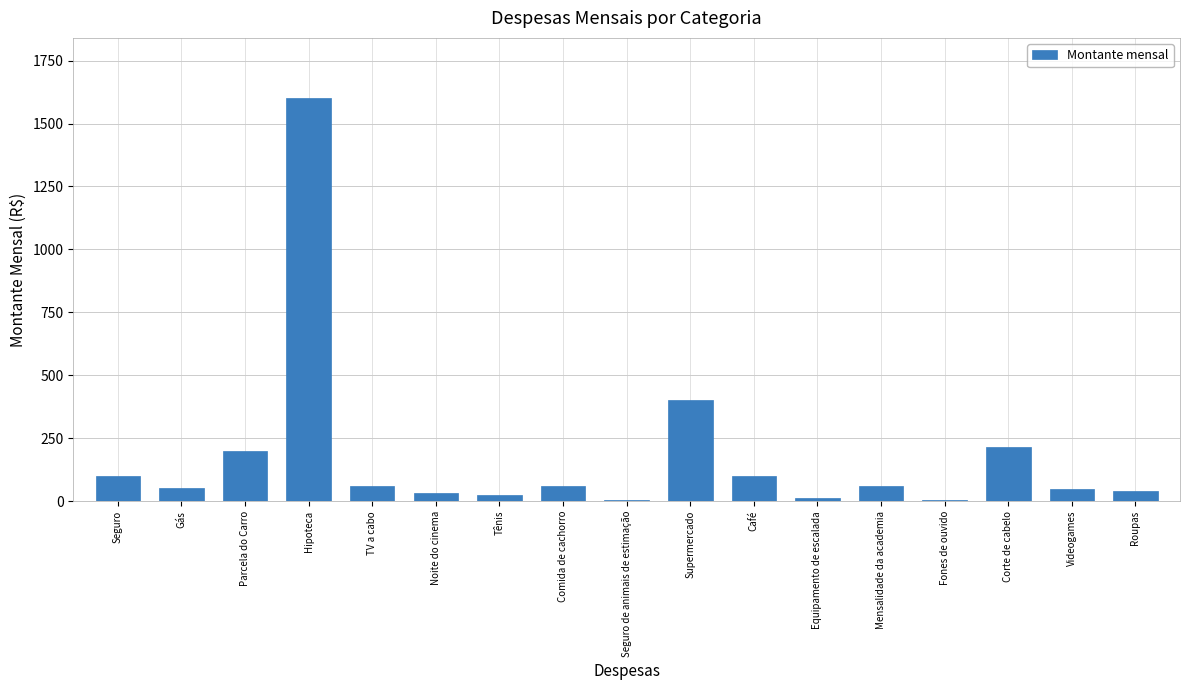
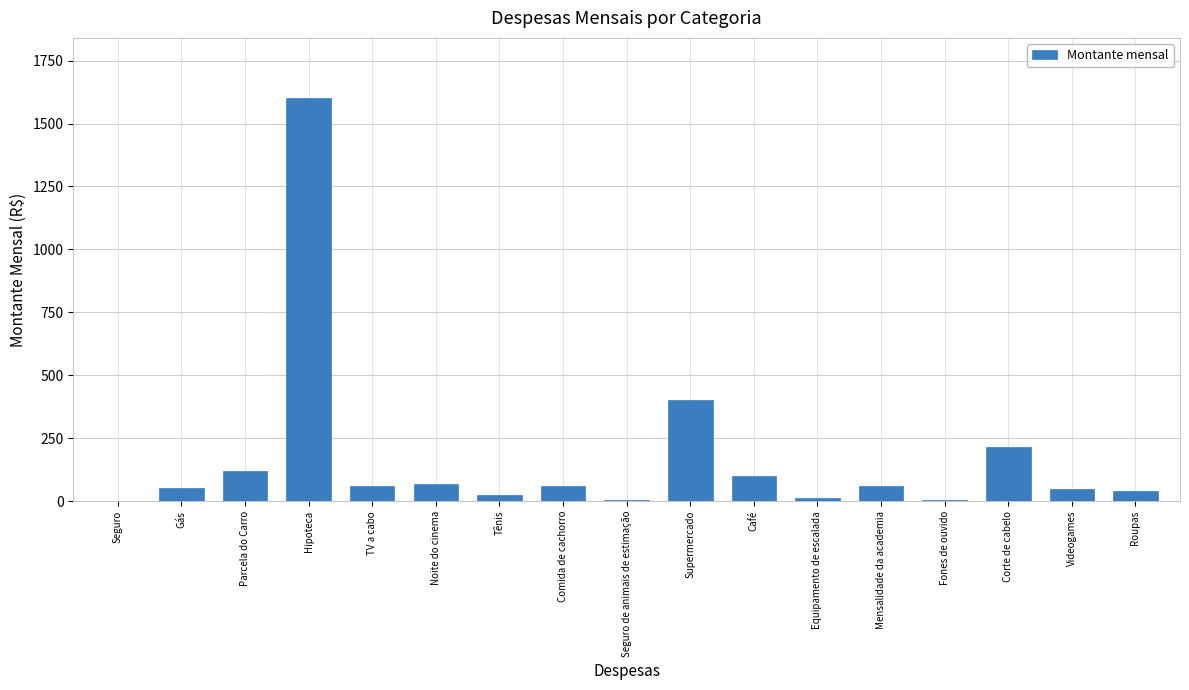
Seguro: 100 -> 0
Parcela do Carro: 200 -> 120
Noite do cinema: 30 -> 70
